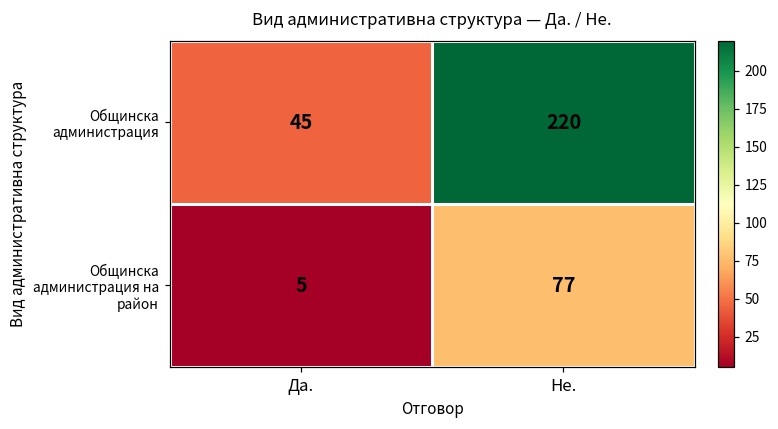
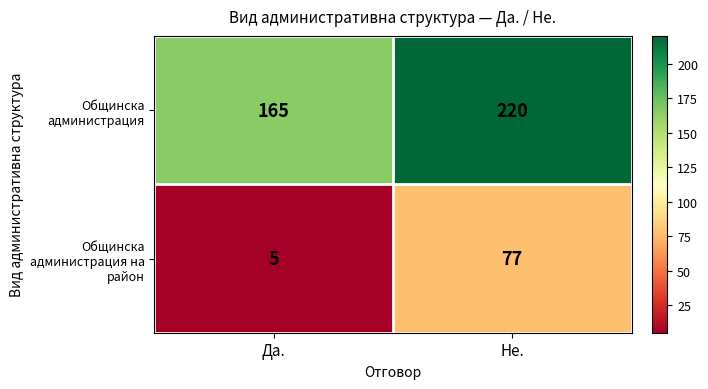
Общинска администрация, Да.: 45 -> 165
